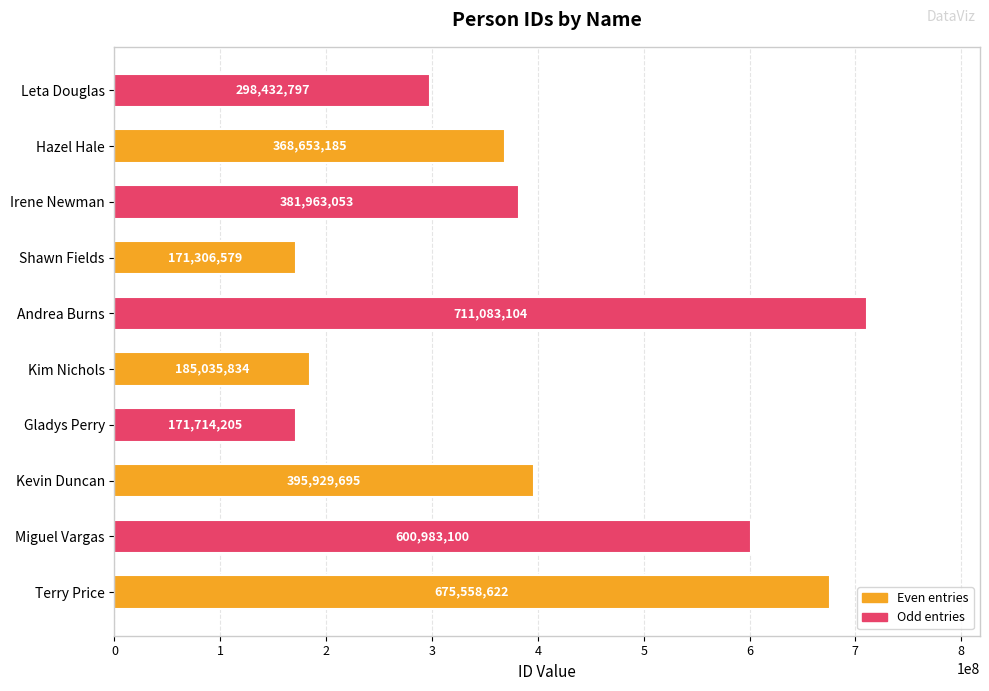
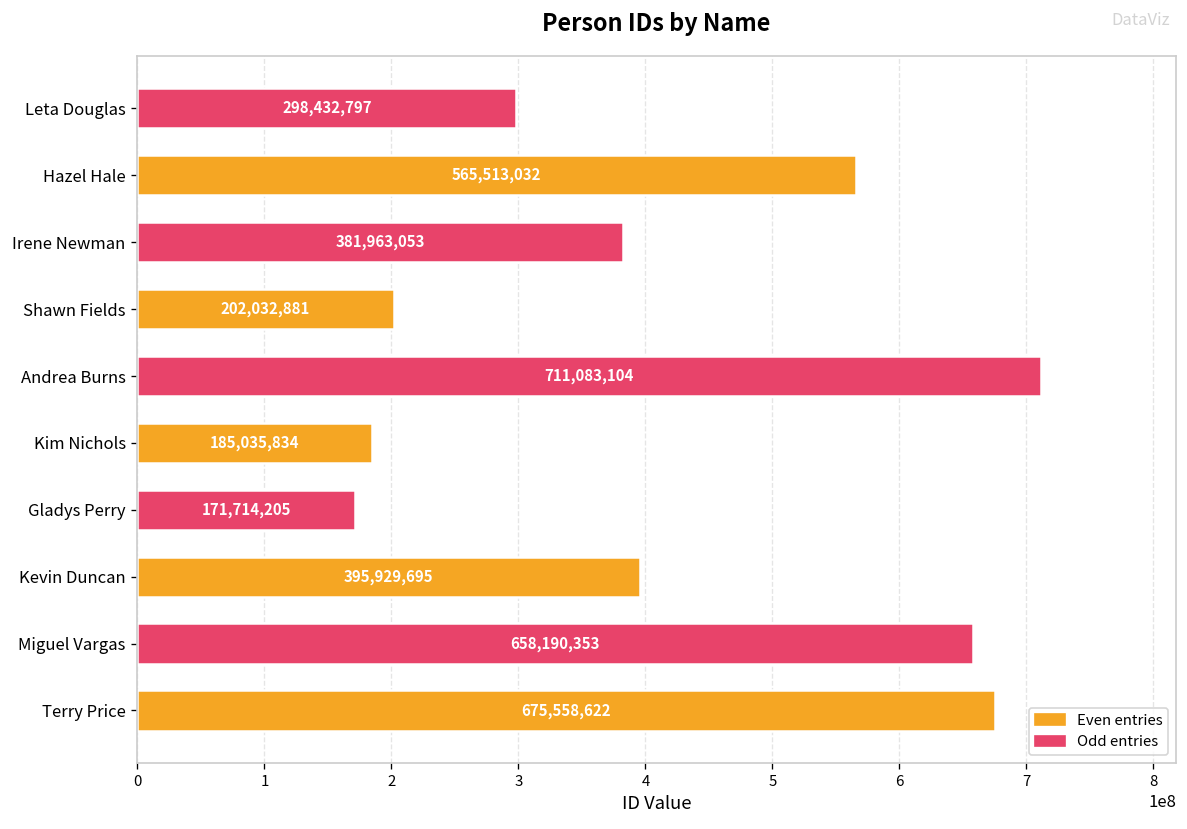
Hazel Hale: 368,653,185 -> 565,513,032
Shawn Fields: 171,306,579 -> 202,032,881
Miguel Vargas: 600,983,100 -> 658,190,353
